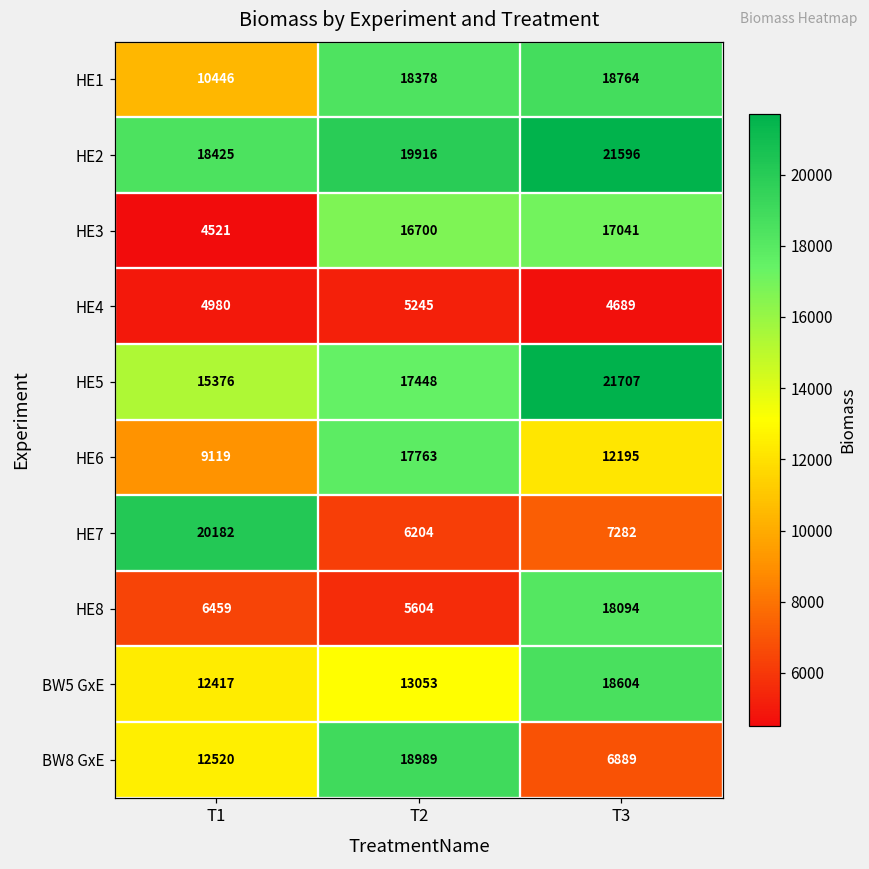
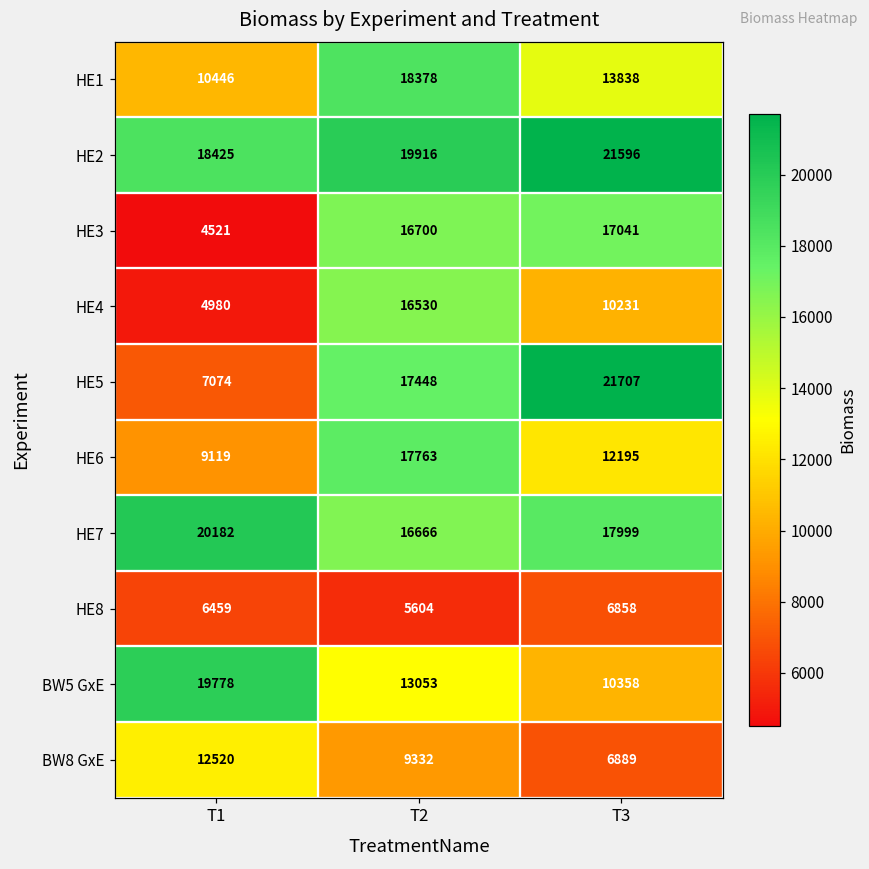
HE1, T3: 18764 -> 13838
HE4, T2: 5245 -> 16530
HE4, T3: 4689 -> 10231
HE5, T1: 15376 -> 7074
HE7, T2: 6204 -> 16666
HE7, T3: 7282 -> 17999
HE8, T3: 18094 -> 6858
BW5 GxE, T1: 12417 -> 19778
BW5 GxE, T3: 18604 -> 10358
BW8 GxE, T2: 18989 -> 9332
